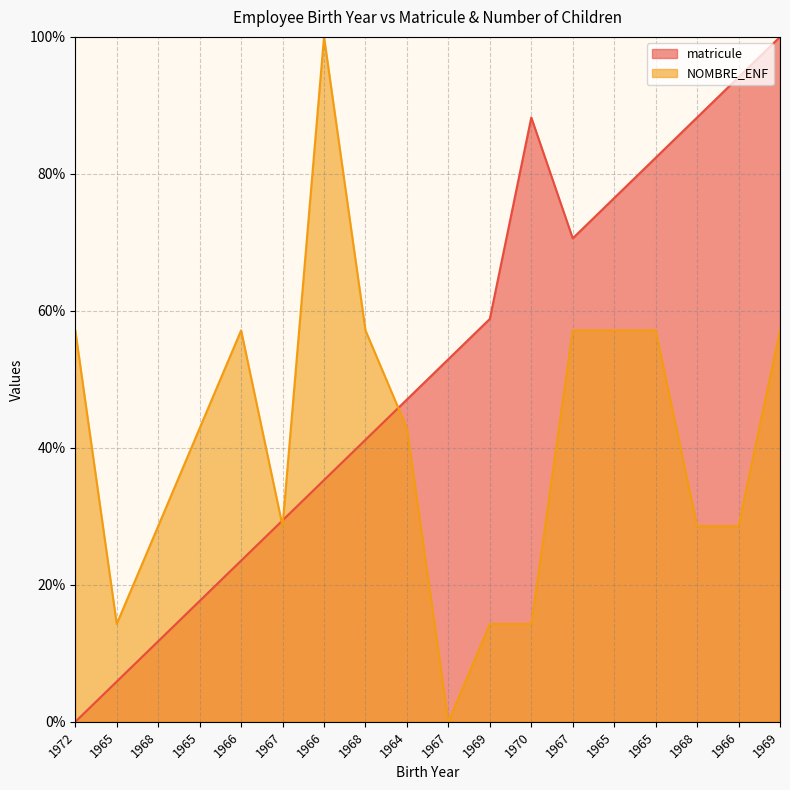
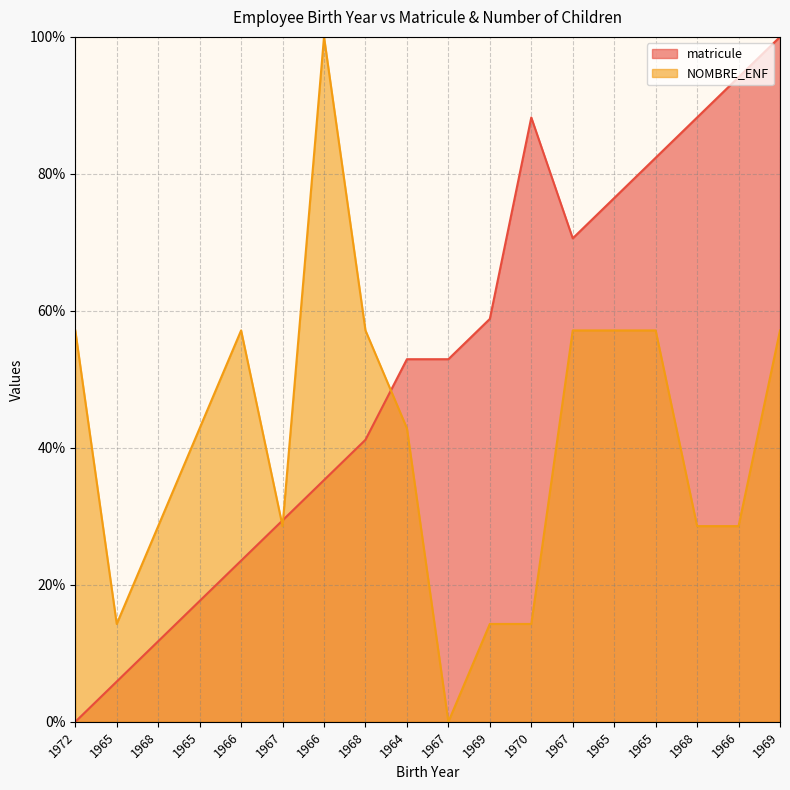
matricule, 1964: 47% -> 53%
